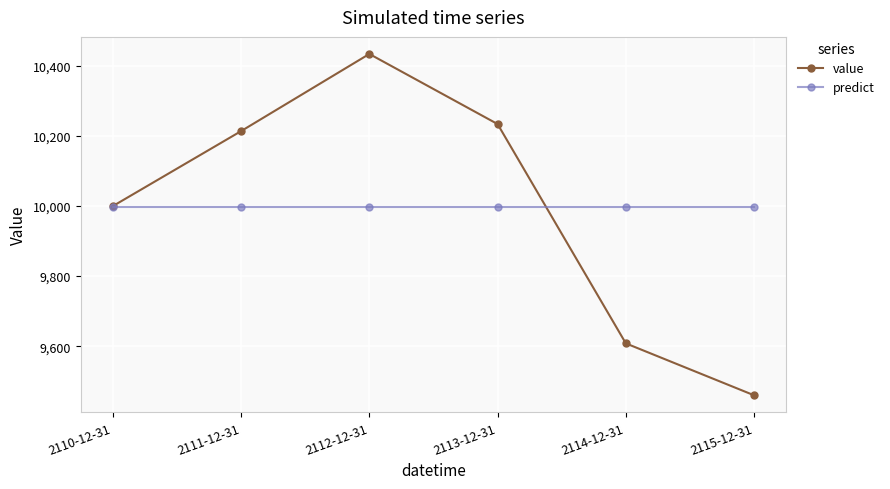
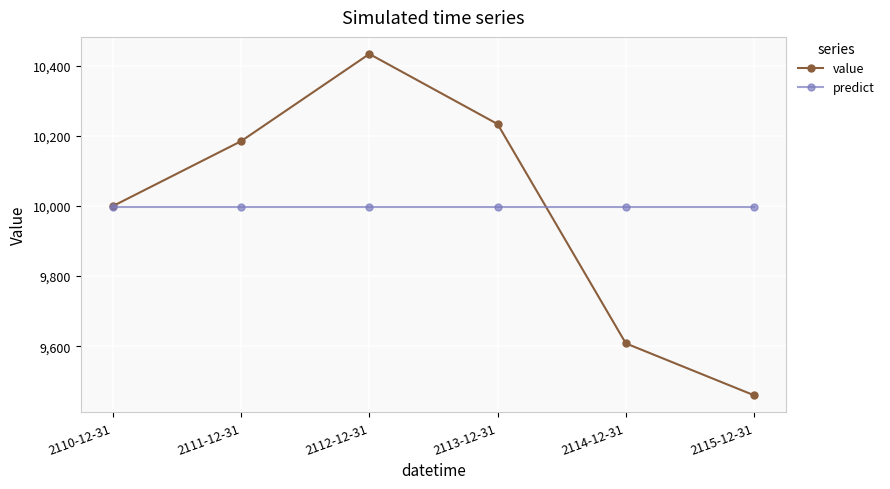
value, 2111-12-31: 10,210 -> 10,190
